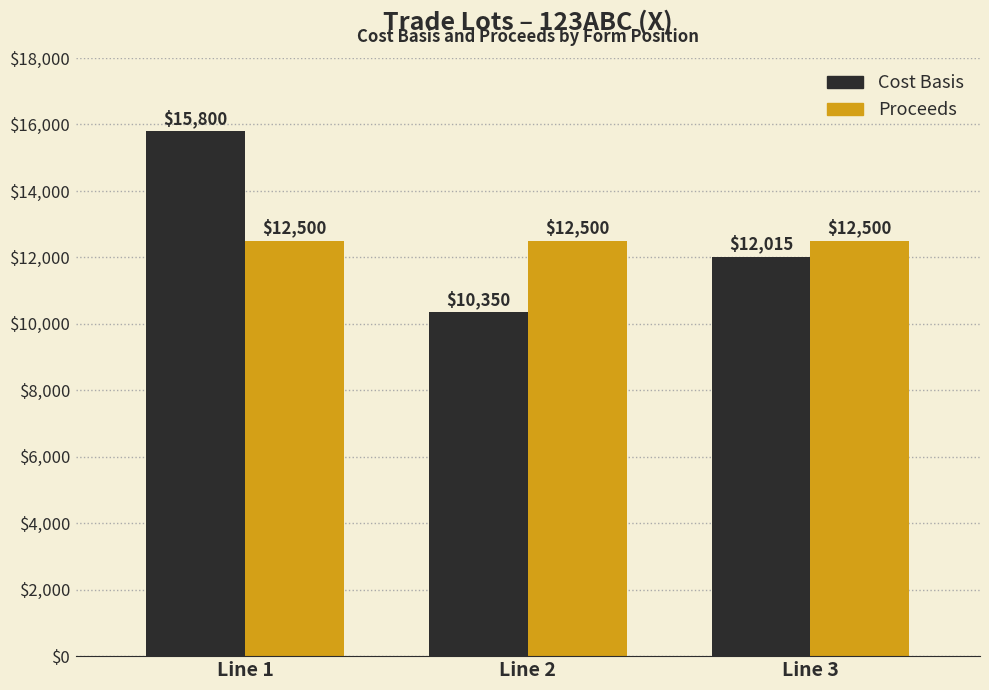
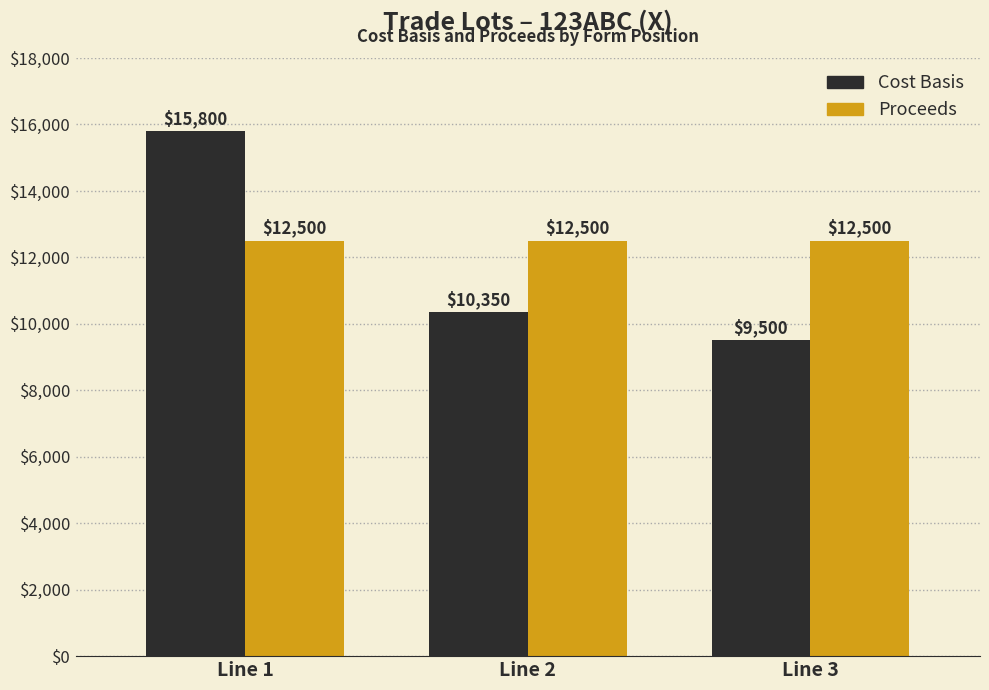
Cost Basis, Line 3: $12,015 -> $9,500
